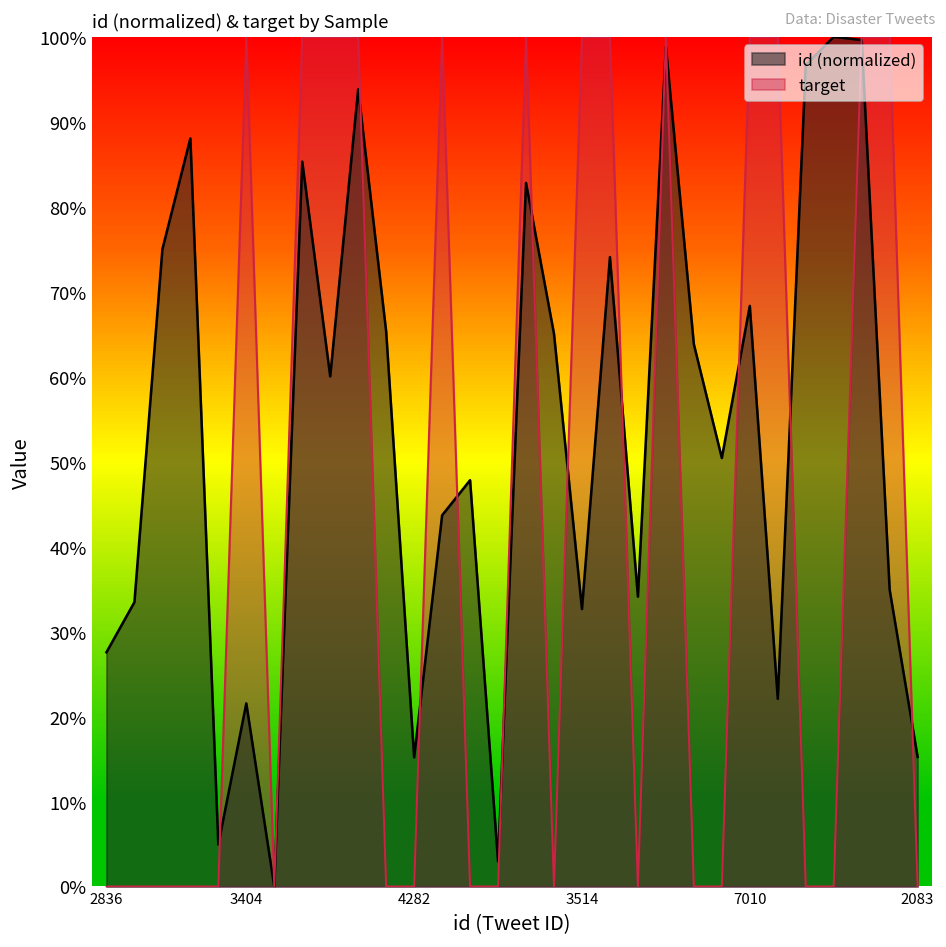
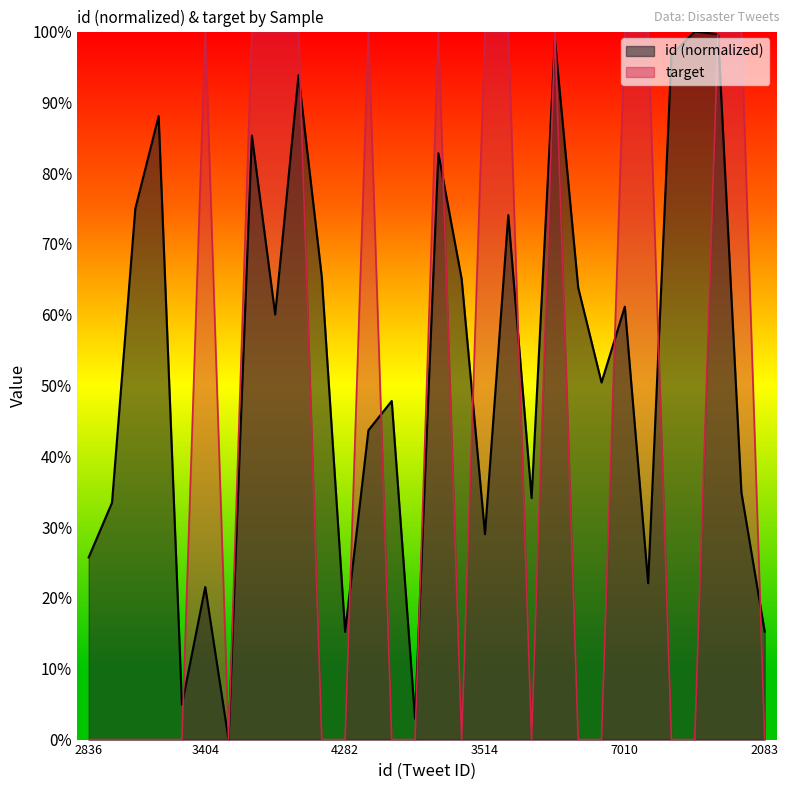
id (normalized), 2836: 28% -> 26%
id (normalized), 3514: 33% -> 29%
id (normalized), 7010: 68% -> 61%
